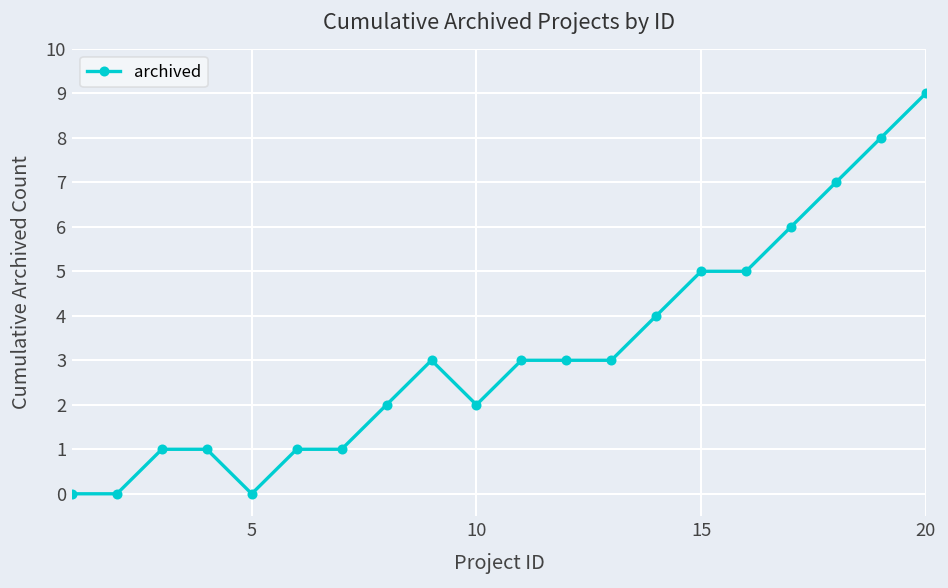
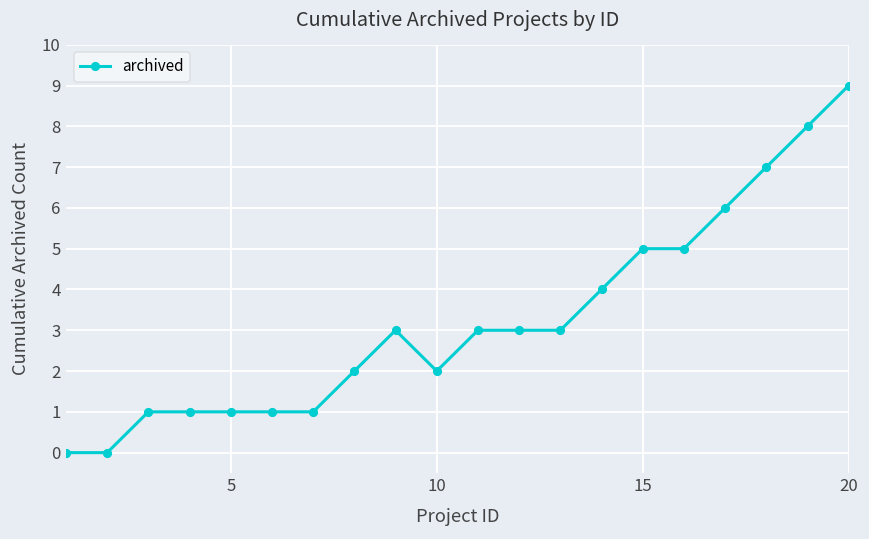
5: 0 -> 1
